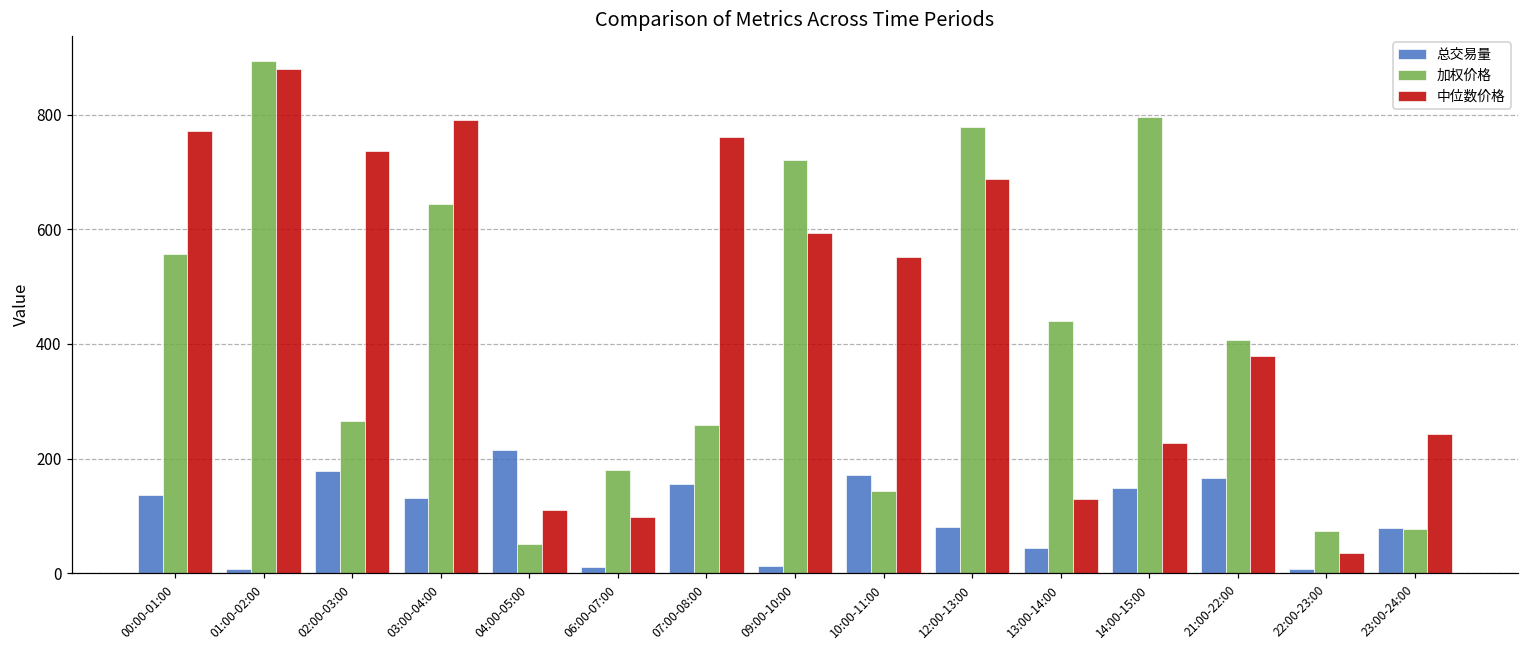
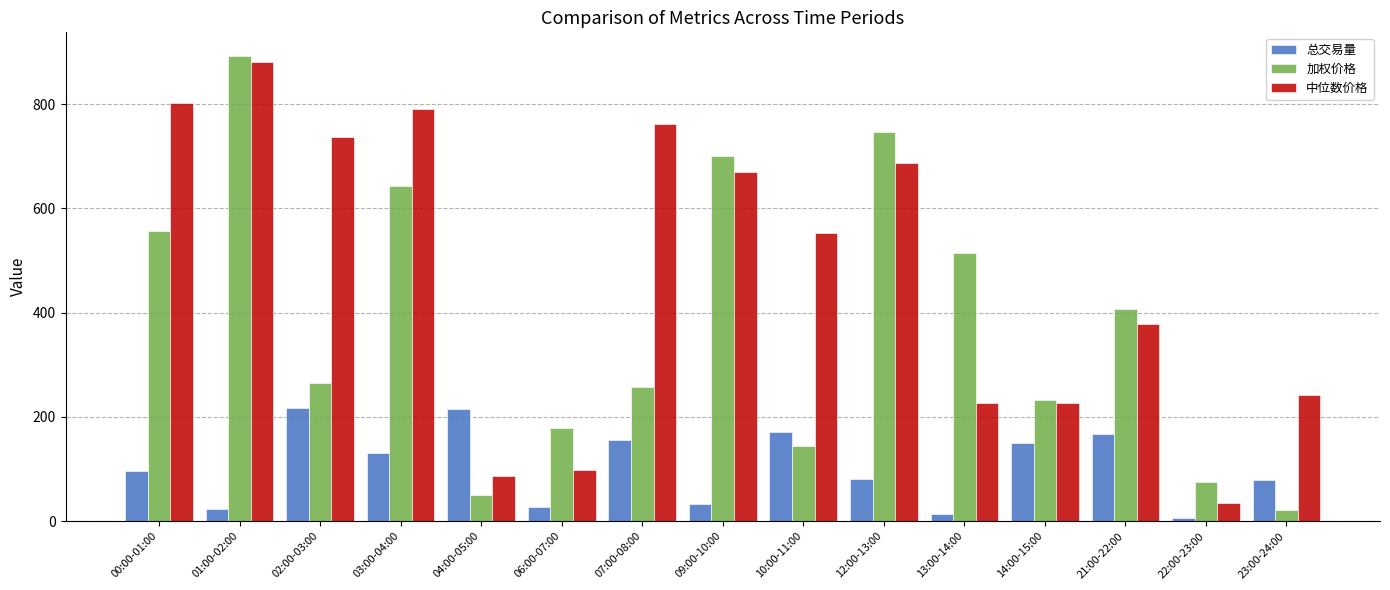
总交易量, 00:00-01:00: 140 -> 100
中位数价格, 00:00-01:00: 770 -> 800
总交易量, 01:00-02:00: 10 -> 20
总交易量, 02:00-03:00: 180 -> 220
中位数价格, 04:00-05:00: 110 -> 90
总交易量, 06:00-07:00: 10 -> 30
总交易量, 09:00-10:00: 10 -> 30
加权价格, 09:00-10:00: 720 -> 700
中位数价格, 09:00-10:00: 590 -> 670
加权价格, 12:00-13:00: 780 -> 750
总交易量, 13:00-14:00: 40 -> 10
加权价格, 13:00-14:00: 440 -> 510
中位数价格, 13:00-14:00: 130 -> 230
加权价格, 14:00-15:00: 800 -> 230
加权价格, 23:00-24:00: 80 -> 20
